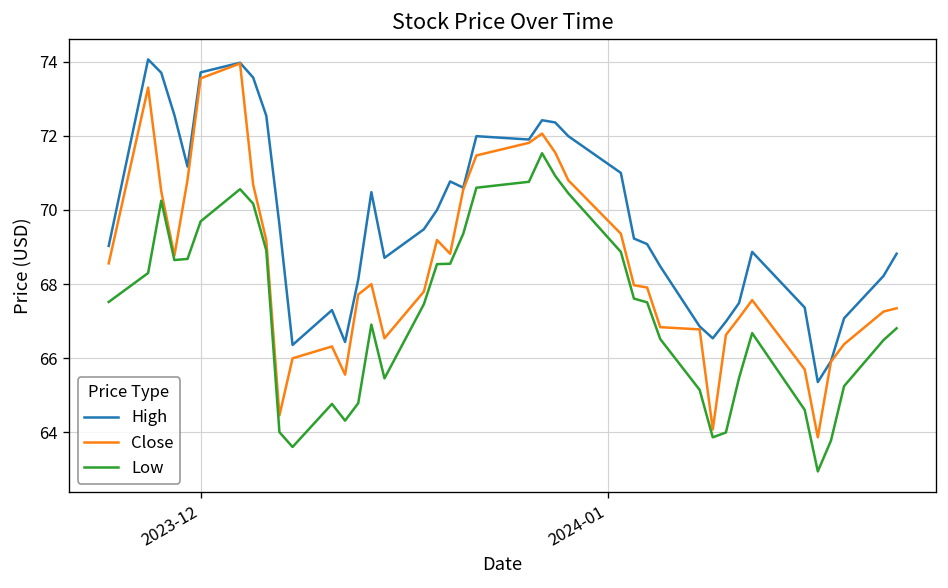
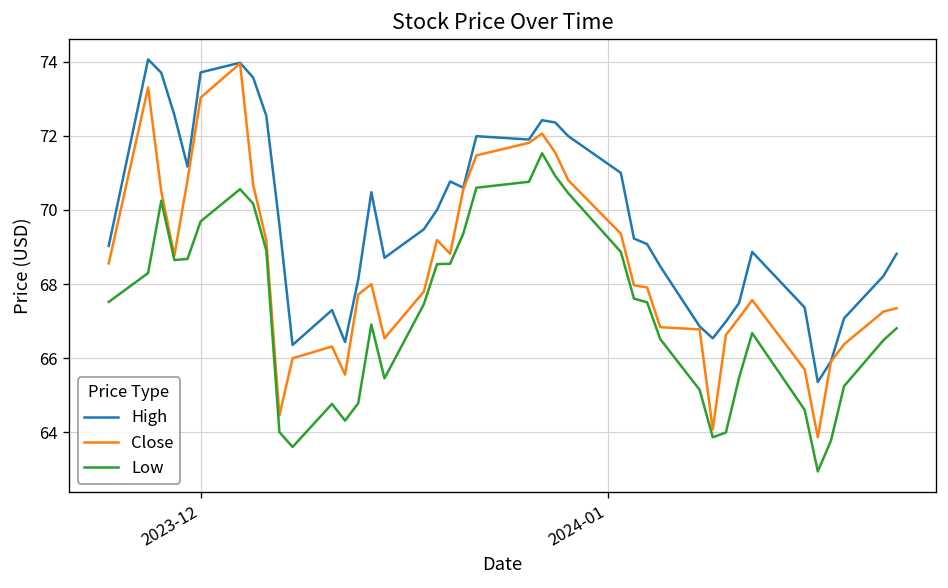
Close, 2023-12: 73.5 -> 73.0
